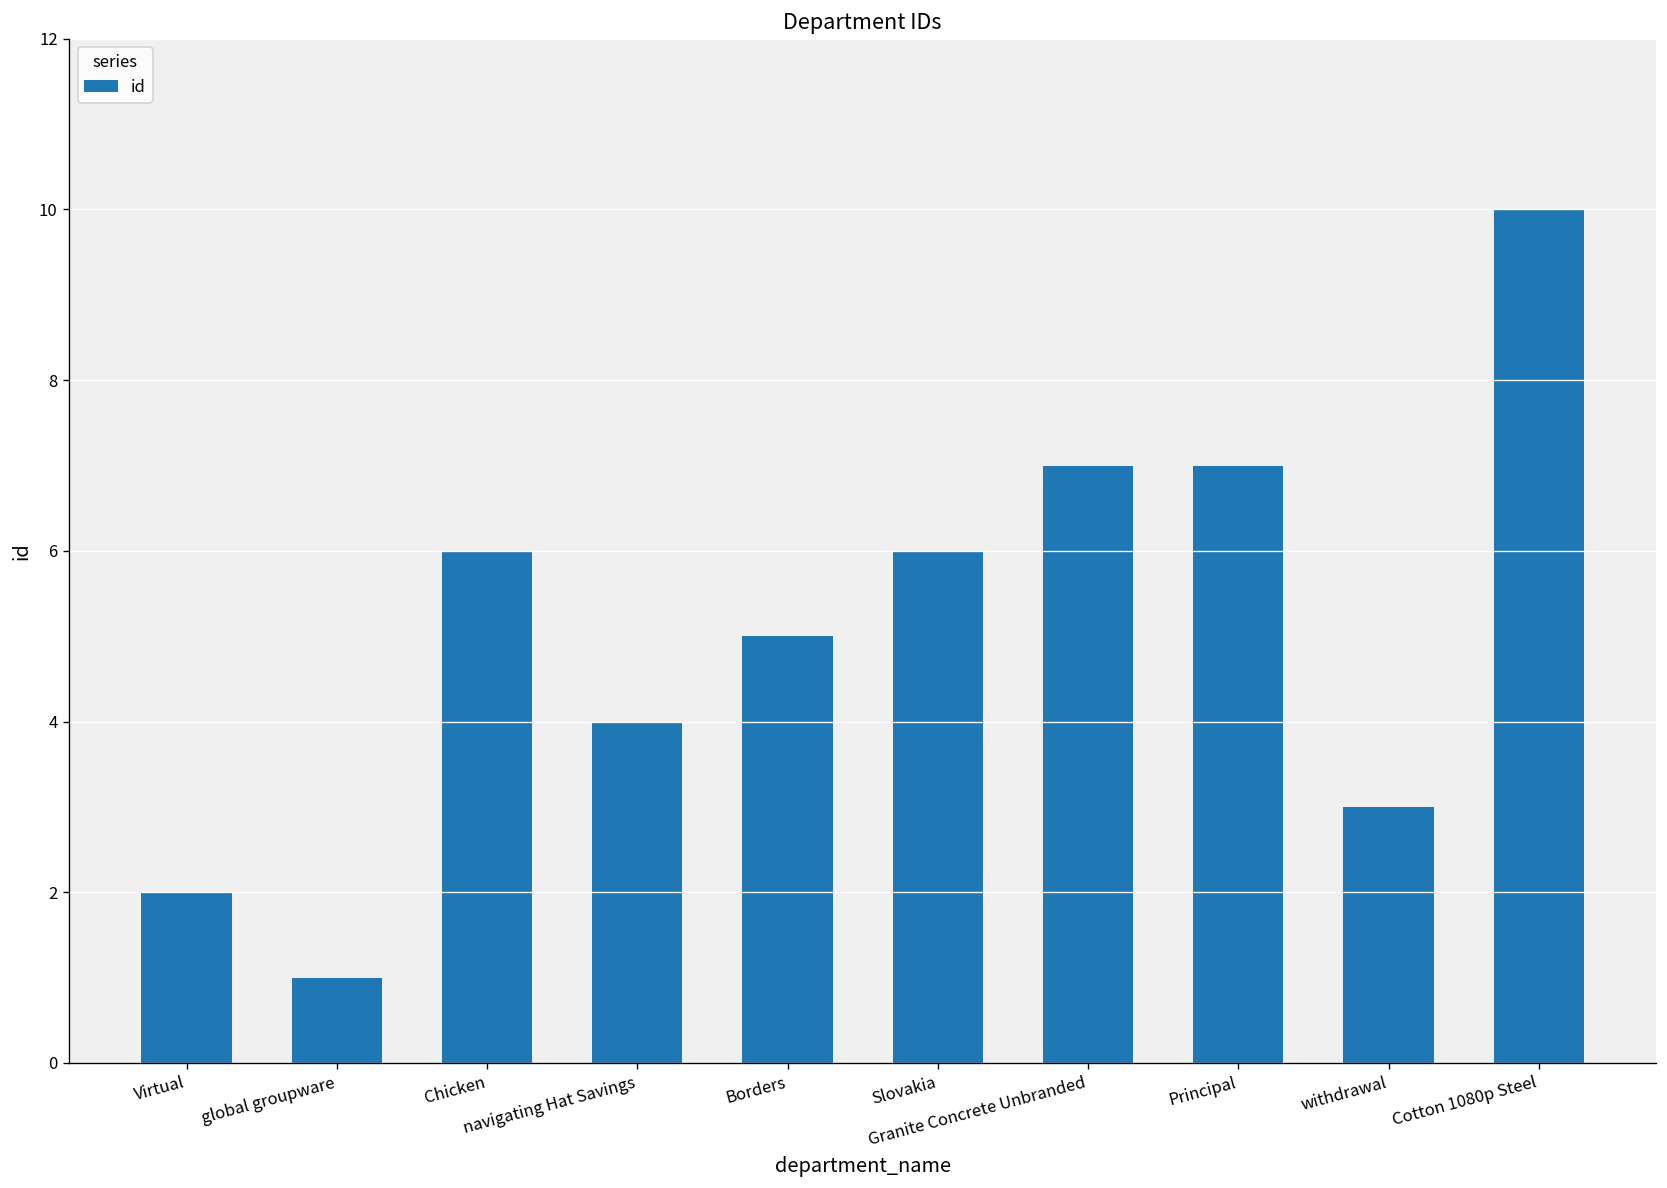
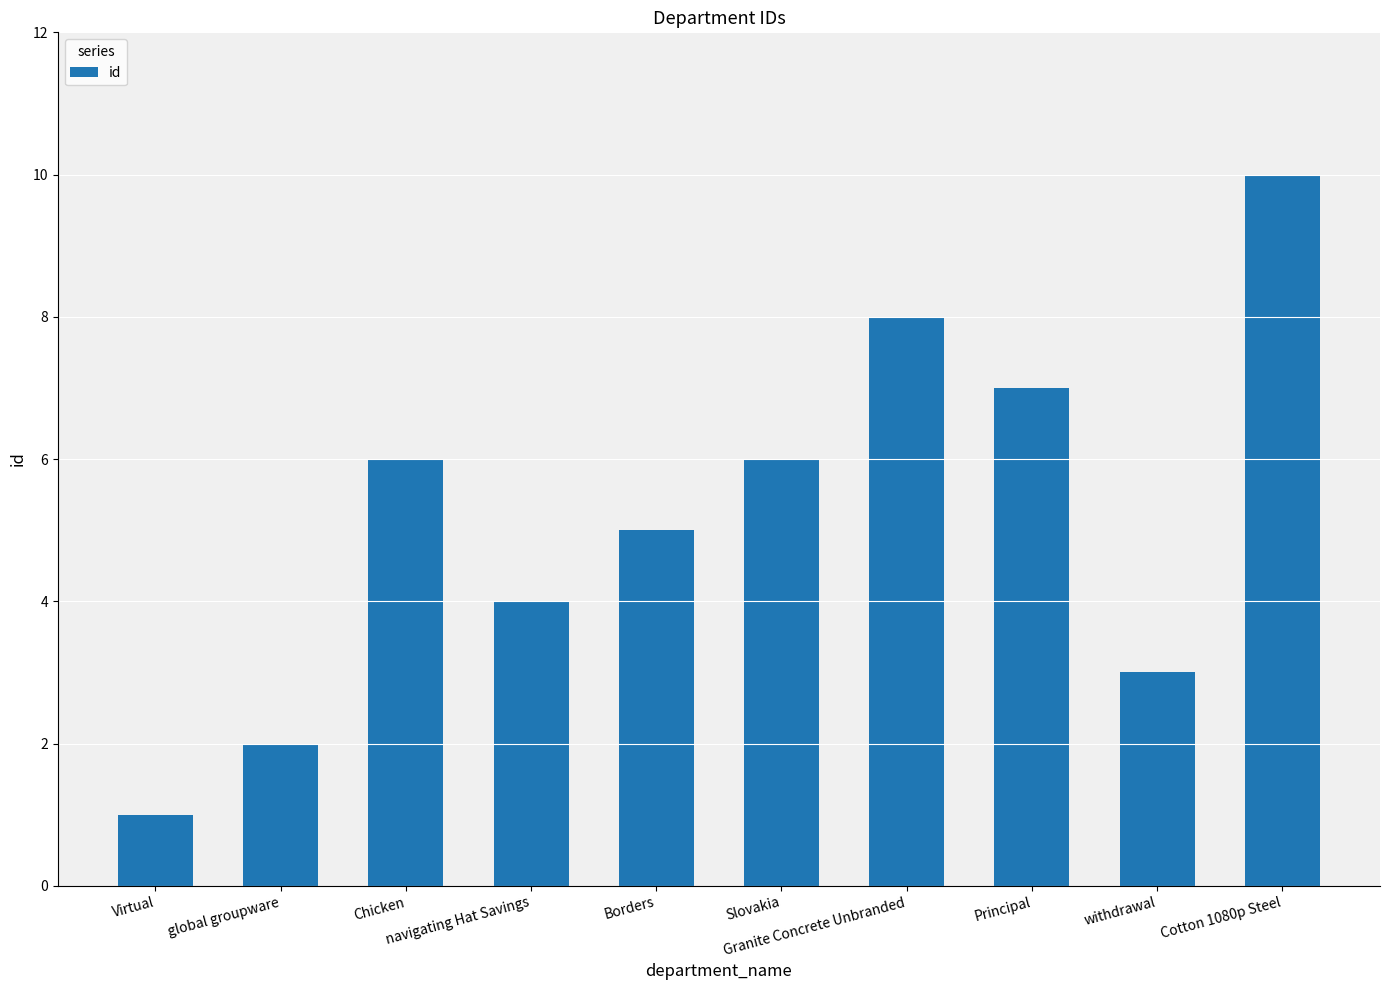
Virtual: 2 -> 1
global groupware: 1 -> 2
Granite Concrete Unbranded: 7 -> 8
